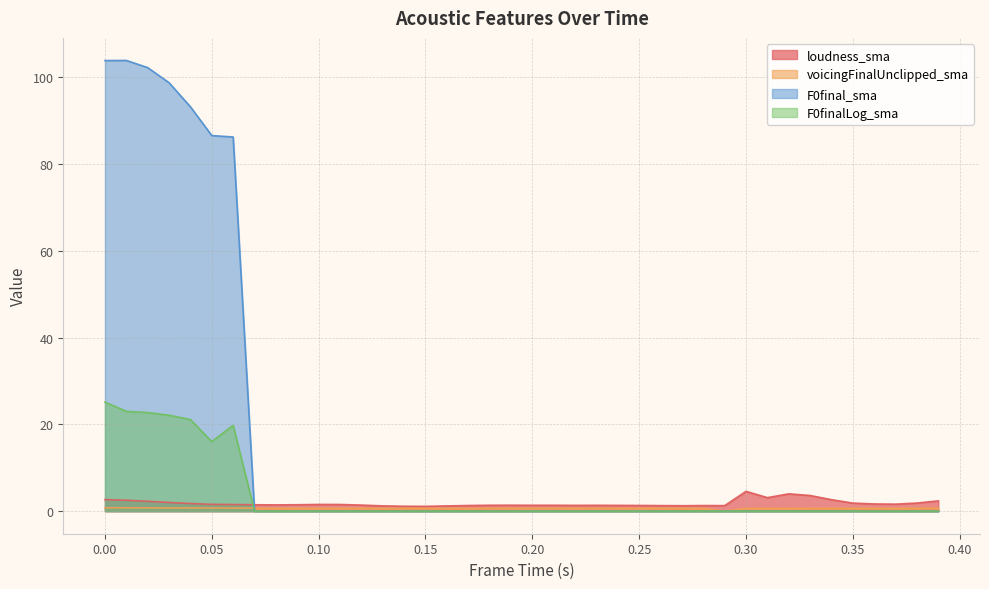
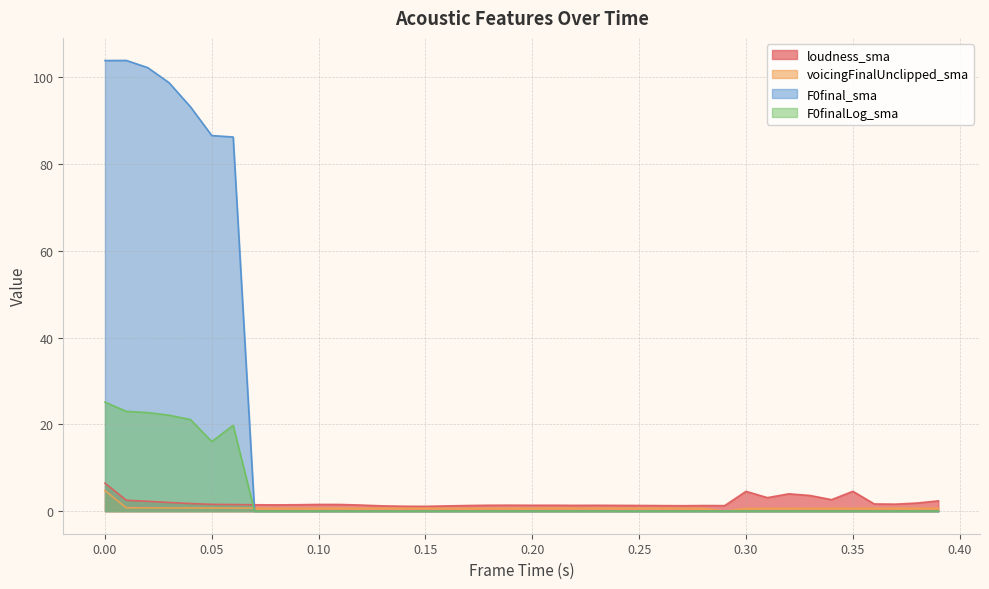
loudness_sma, 0.00: 3 -> 6
voicingFinalUnclipped_sma, 0.00: 1 -> 5
loudness_sma, 0.35: 2 -> 5
